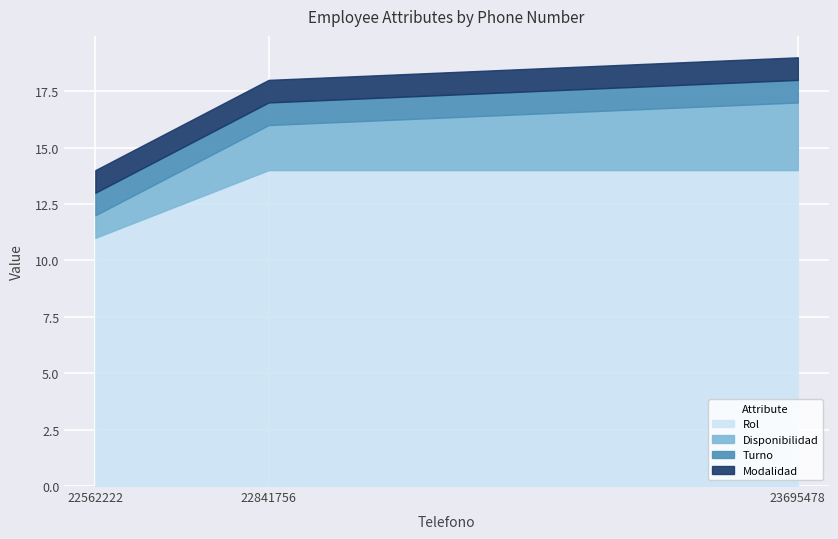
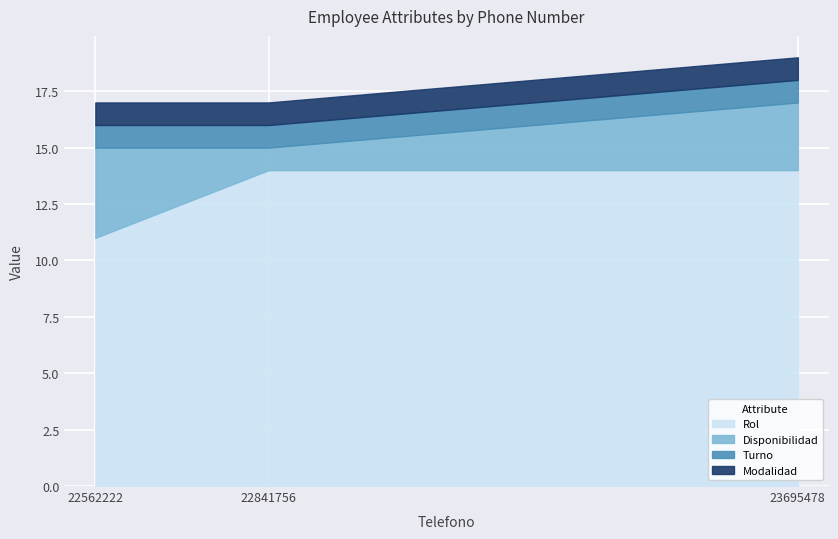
Disponibilidad, 22562222: 1 -> 4
Disponibilidad, 22841756: 2 -> 1
